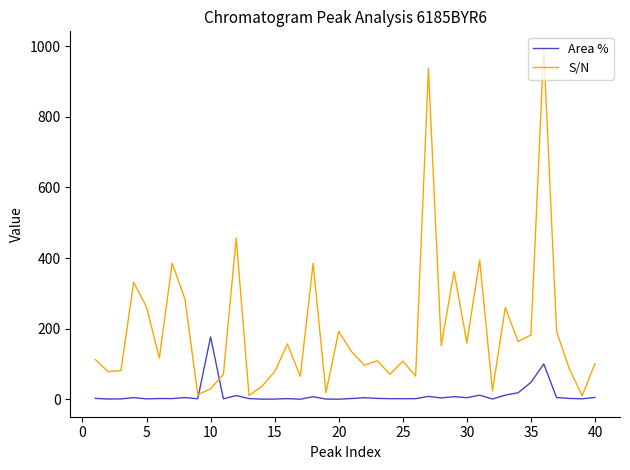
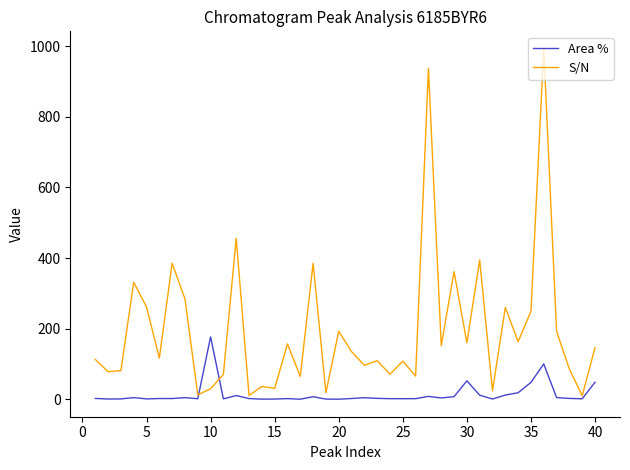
S/N, 15: 80 -> 30
Area %, 30: 0 -> 50
S/N, 35: 180 -> 250
Area %, 40: 10 -> 50
S/N, 40: 100 -> 150
